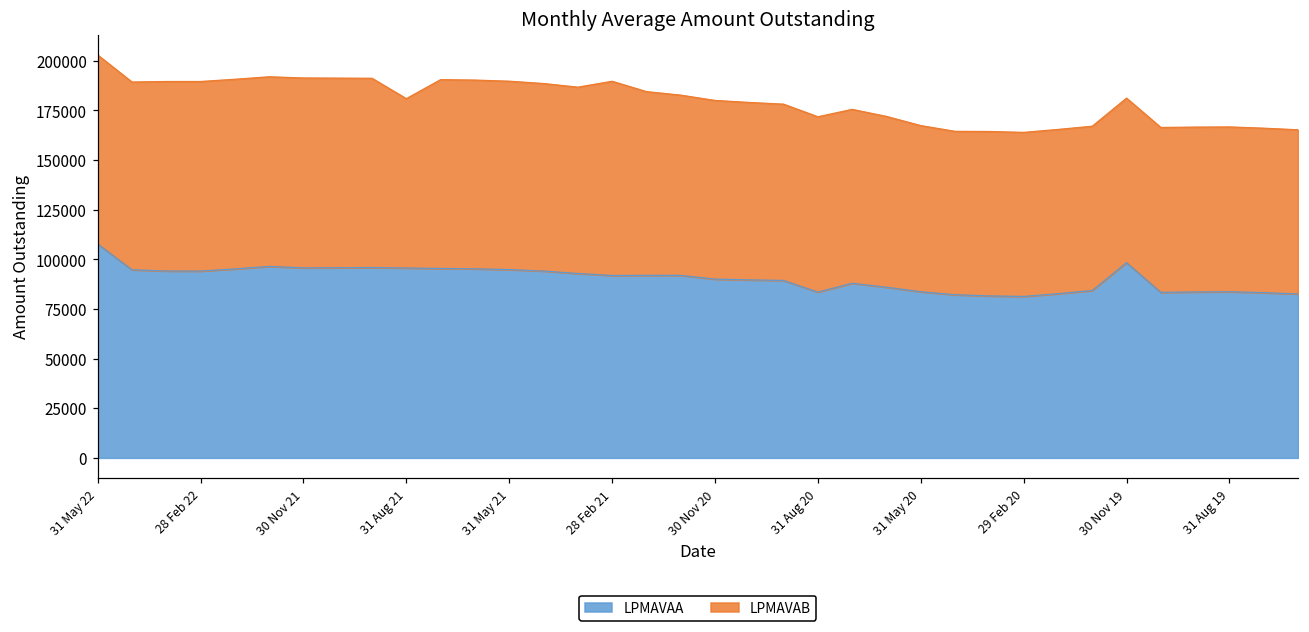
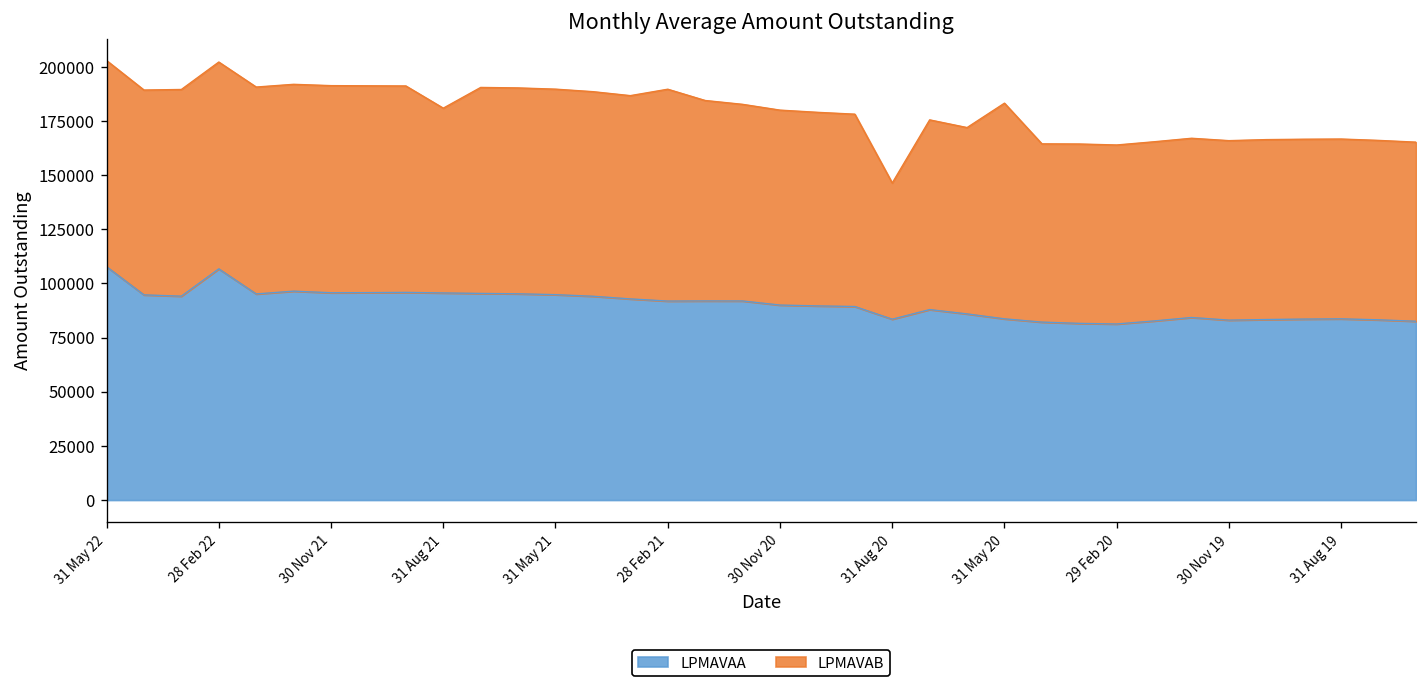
LPMAVAA, 28 Feb 22: 94000 -> 107000
LPMAVAB, 31 Aug 20: 88000 -> 63000
LPMAVAB, 31 May 20: 84000 -> 100000
LPMAVAA, 30 Nov 19: 98000 -> 83000
